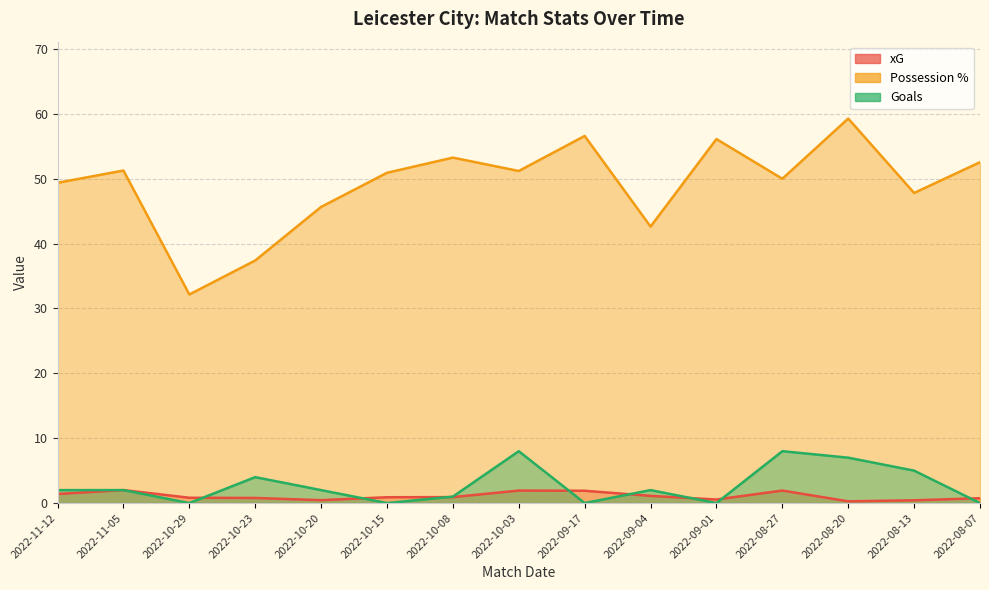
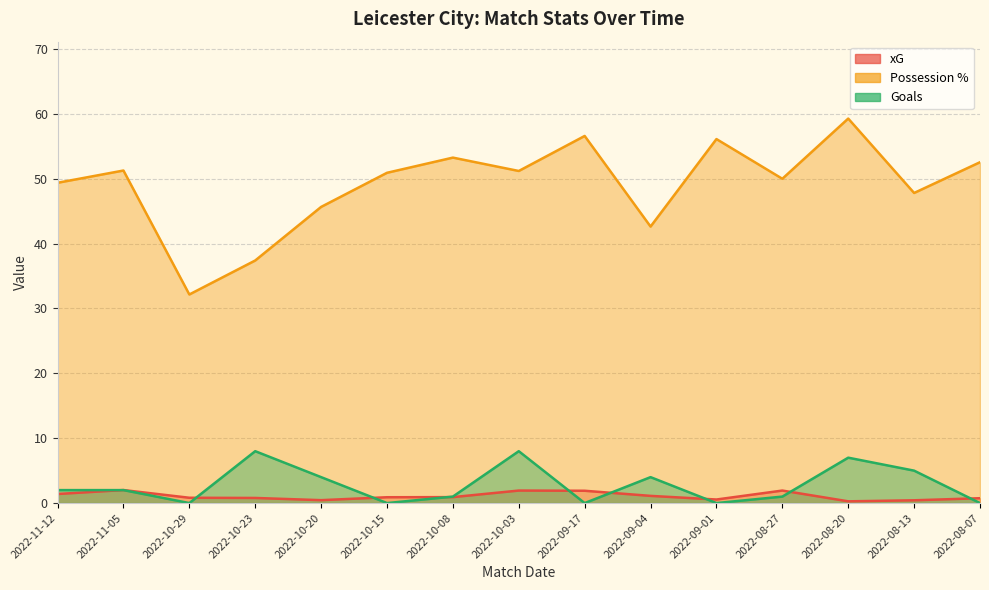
Goals, 2022-10-23: 4 -> 8
Goals, 2022-10-20: 2 -> 4
Goals, 2022-09-04: 2 -> 4
Goals, 2022-08-27: 8 -> 1
